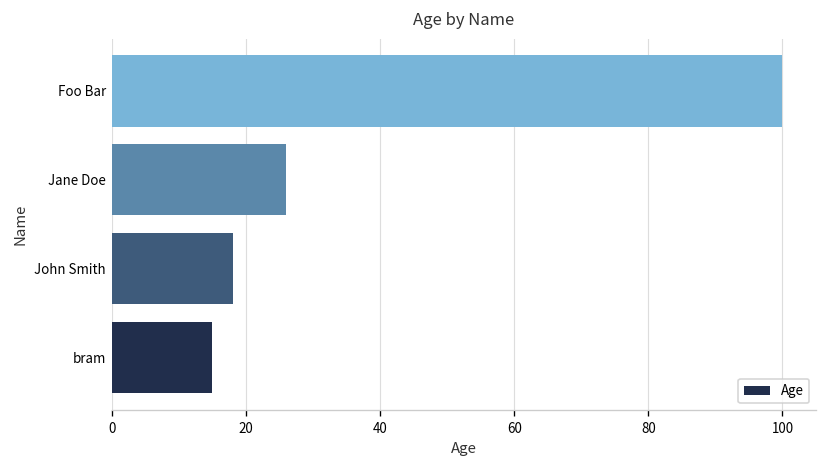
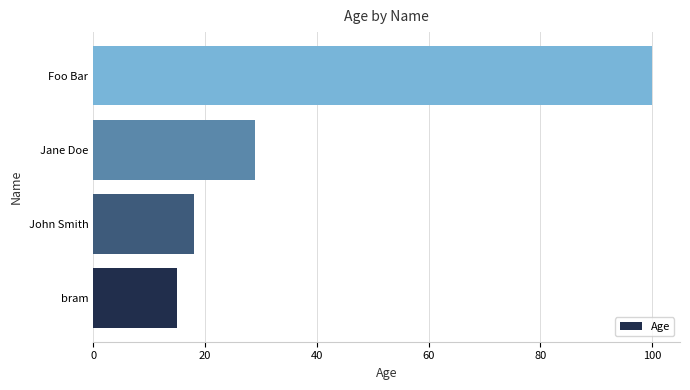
Jane Doe: 26 -> 29
